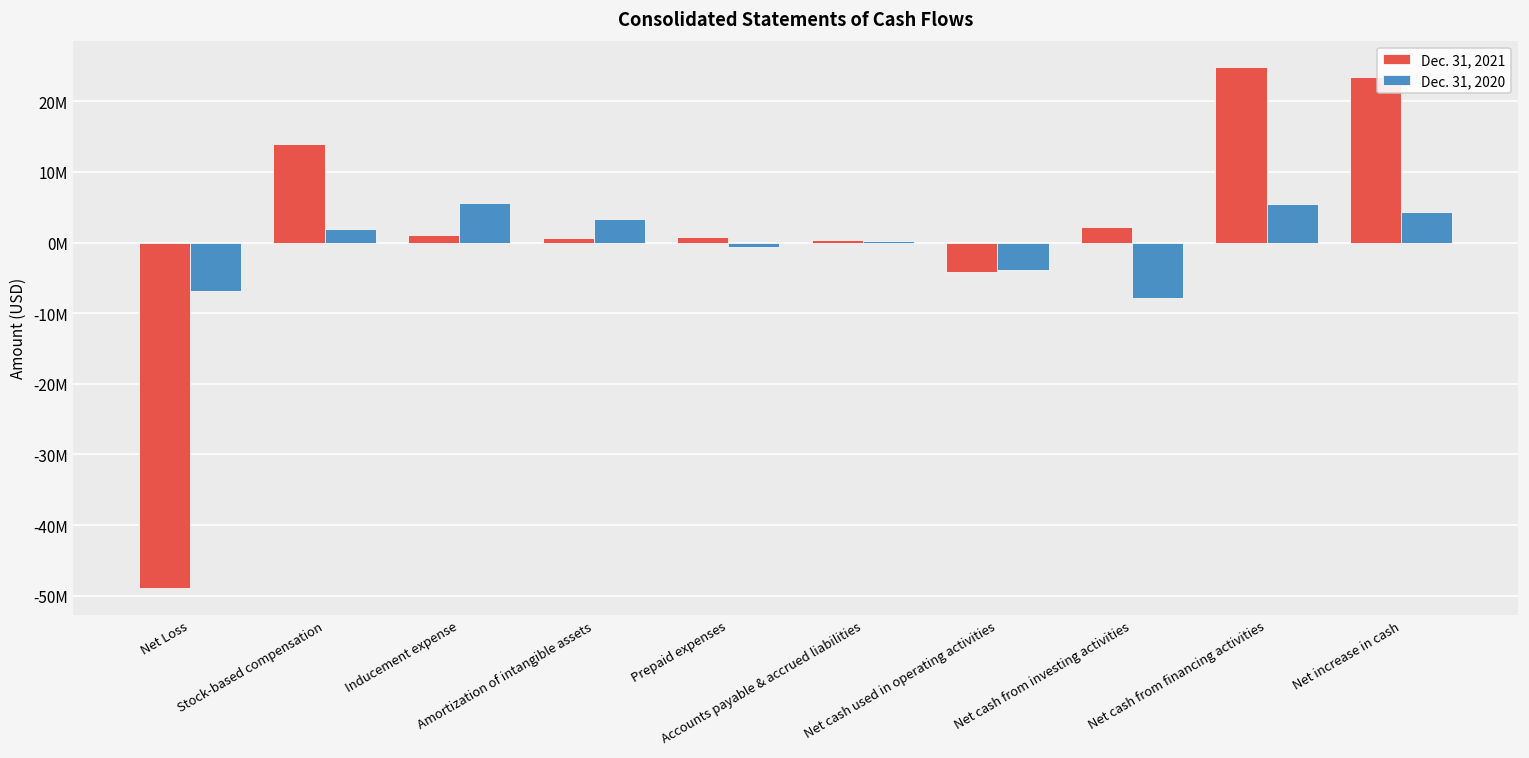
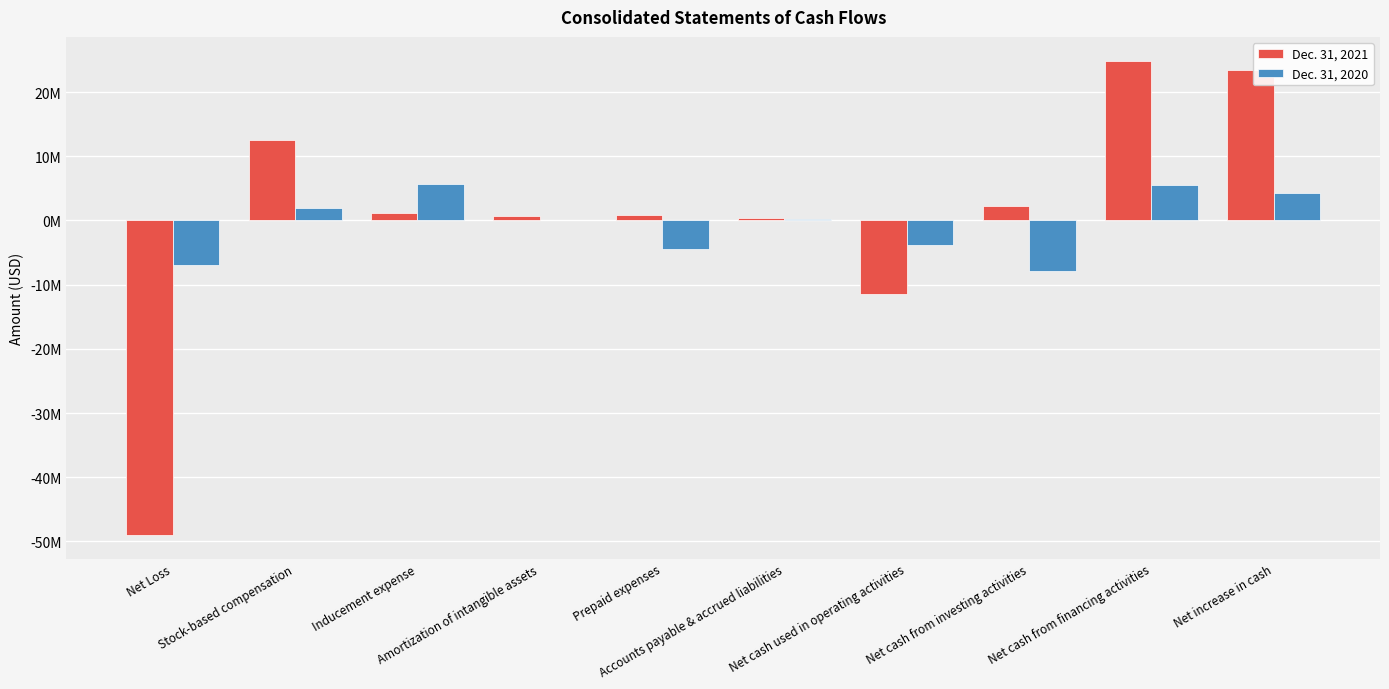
Dec. 31, 2021, Stock-based compensation: 14000000 -> 13000000
Dec. 31, 2020, Amortization of intangible assets: 3000000 -> 0
Dec. 31, 2020, Prepaid expenses: -1000000 -> -4000000
Dec. 31, 2021, Net cash used in operating activities: -4000000 -> -11000000
